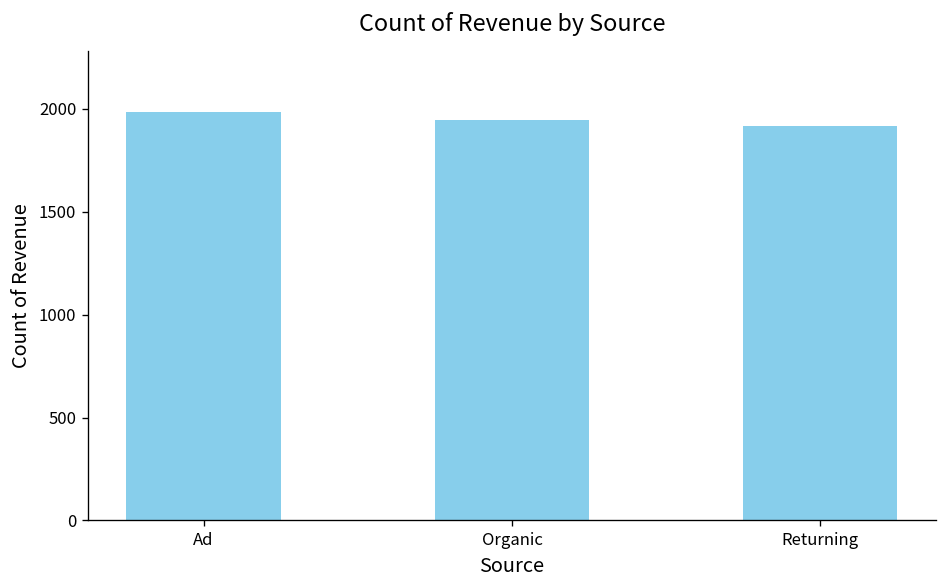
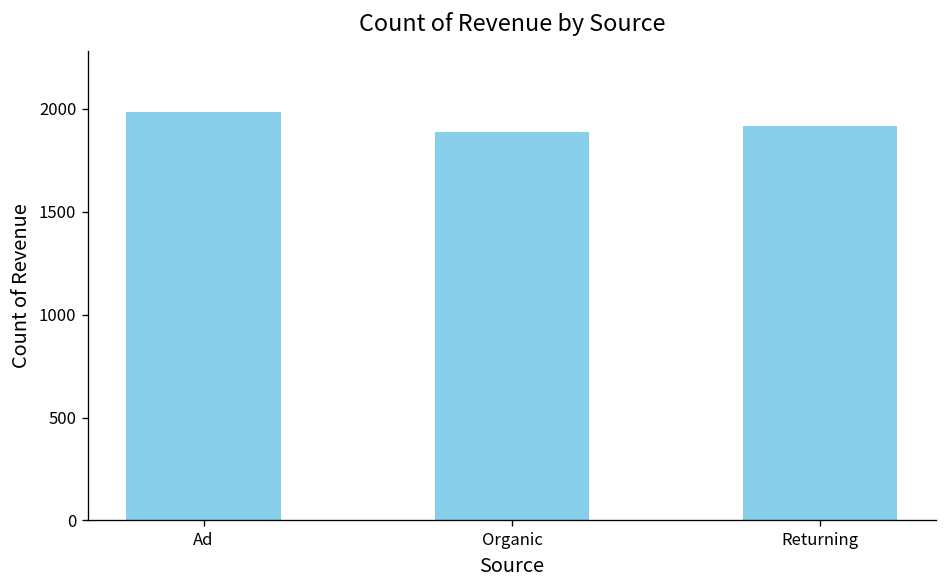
Organic: 1950 -> 1890
